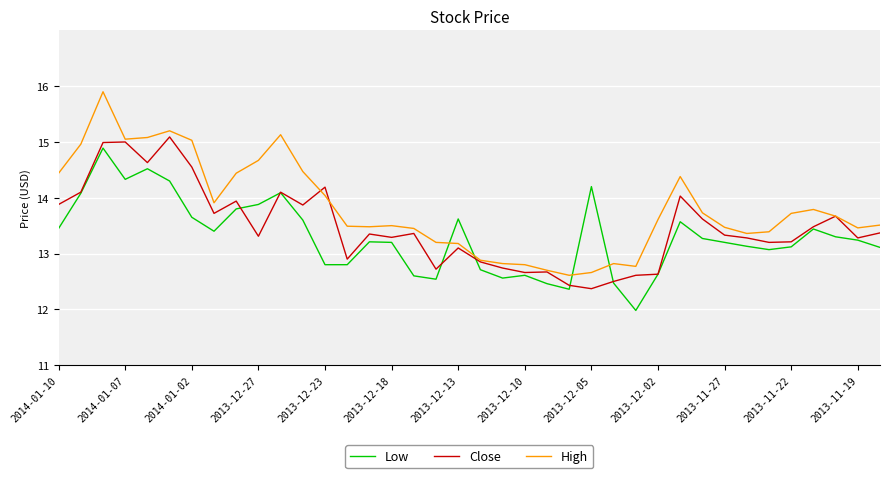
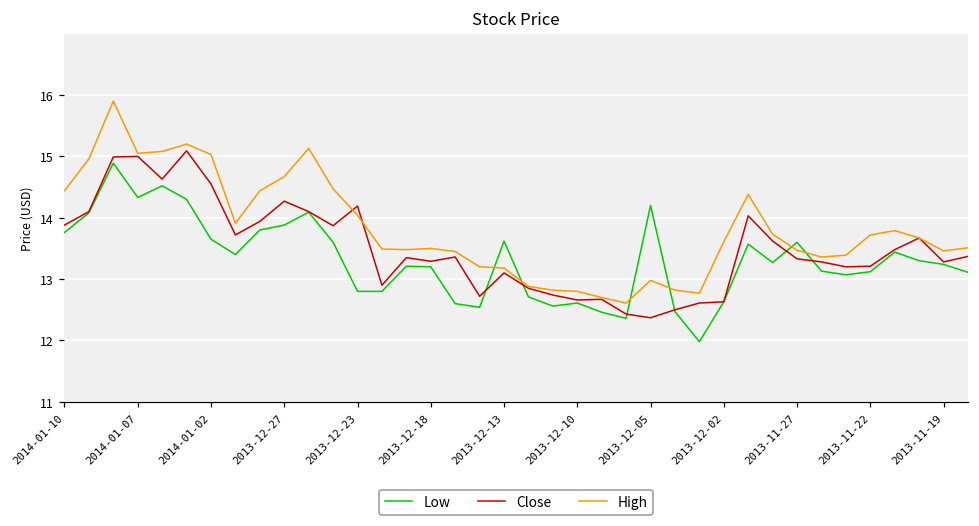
Low, 2014-01-10: 13.5 -> 13.8
Close, 2013-12-27: 13.3 -> 14.3
High, 2013-12-05: 12.7 -> 13.0
Low, 2013-11-27: 13.2 -> 13.6
